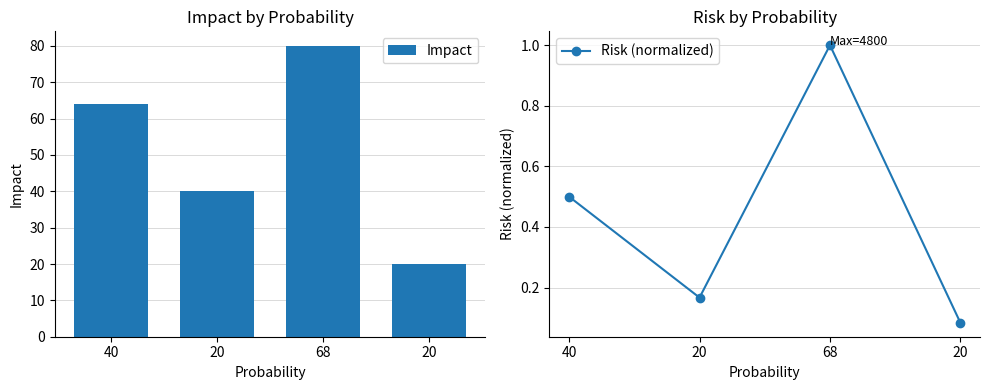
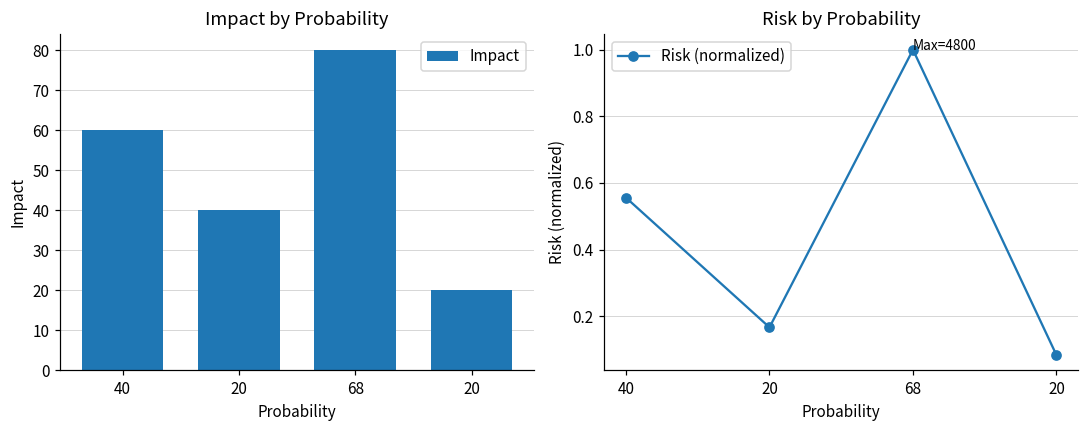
Impact by Probability, 40: 64 -> 60
Risk by Probability, 40: 0.50 -> 0.56
